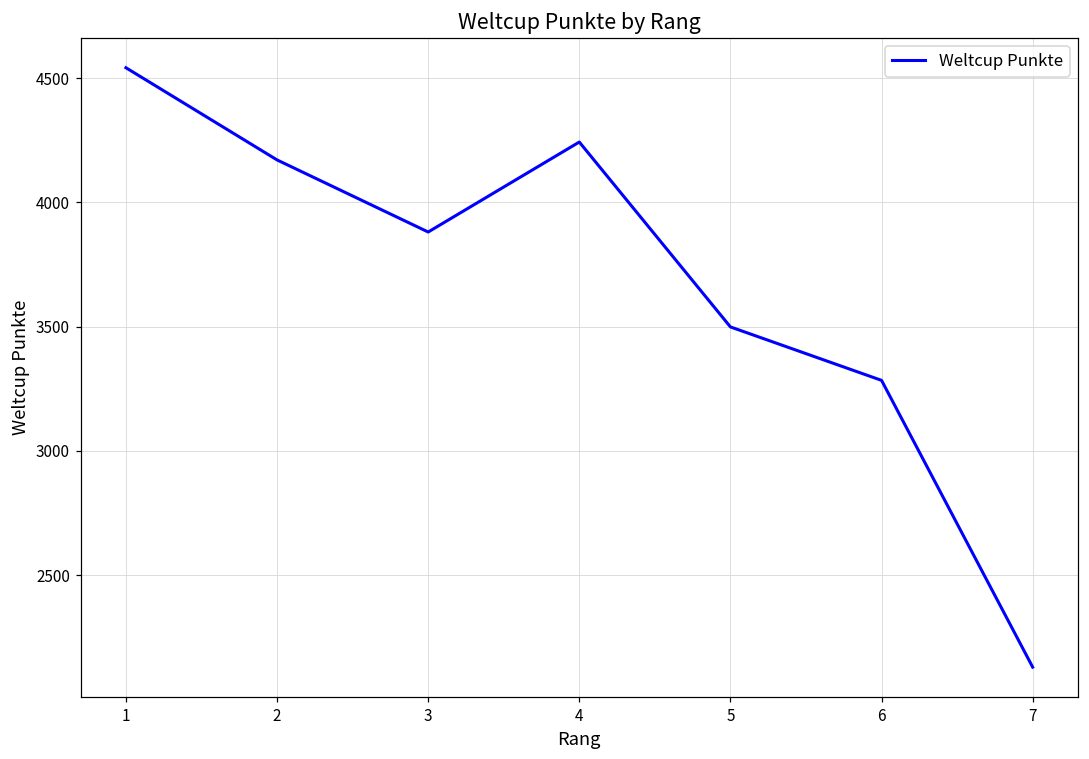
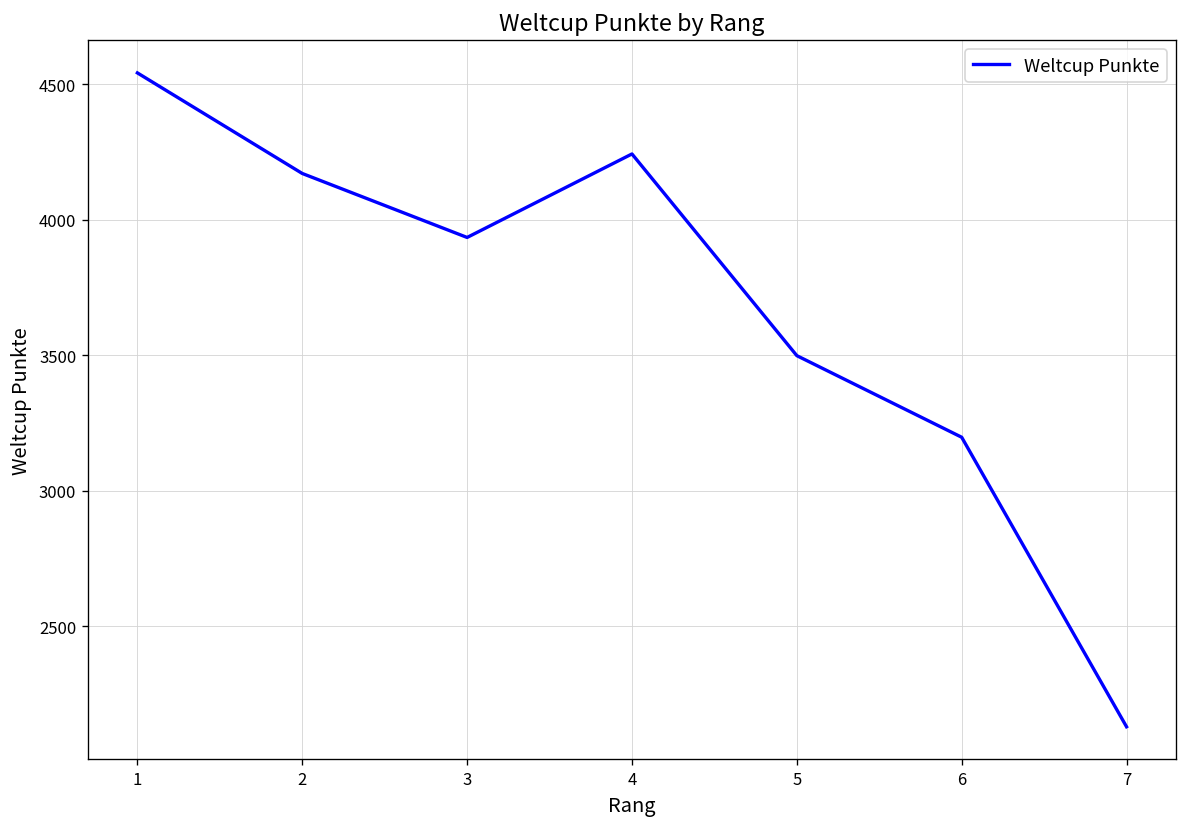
3: 3880 -> 3940
6: 3280 -> 3200
